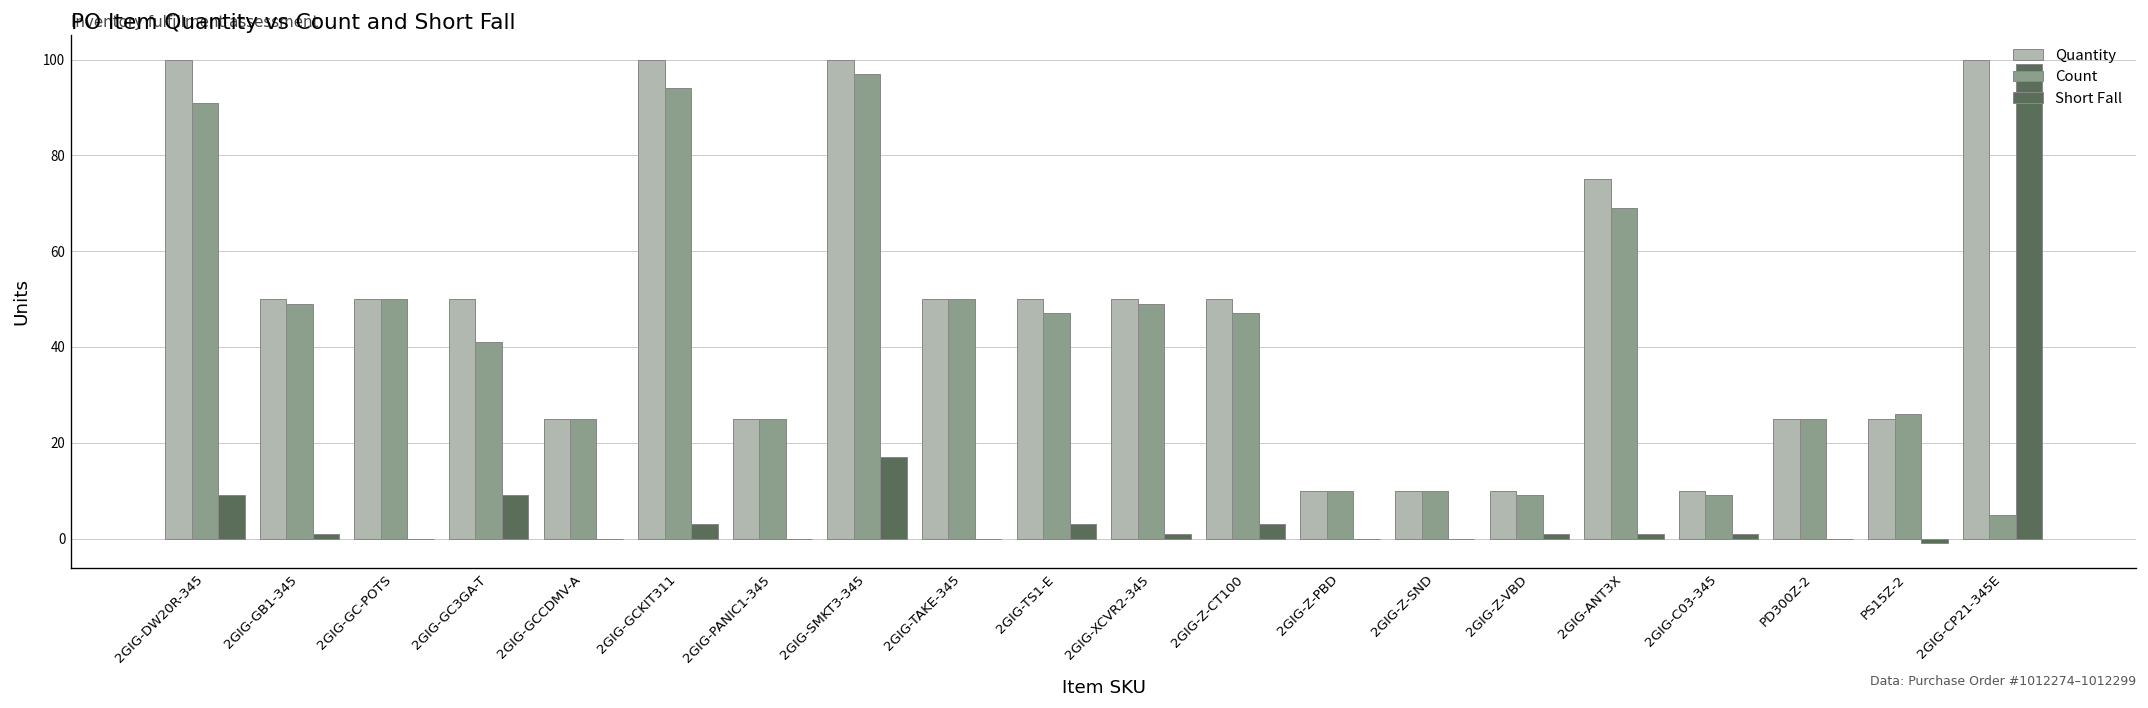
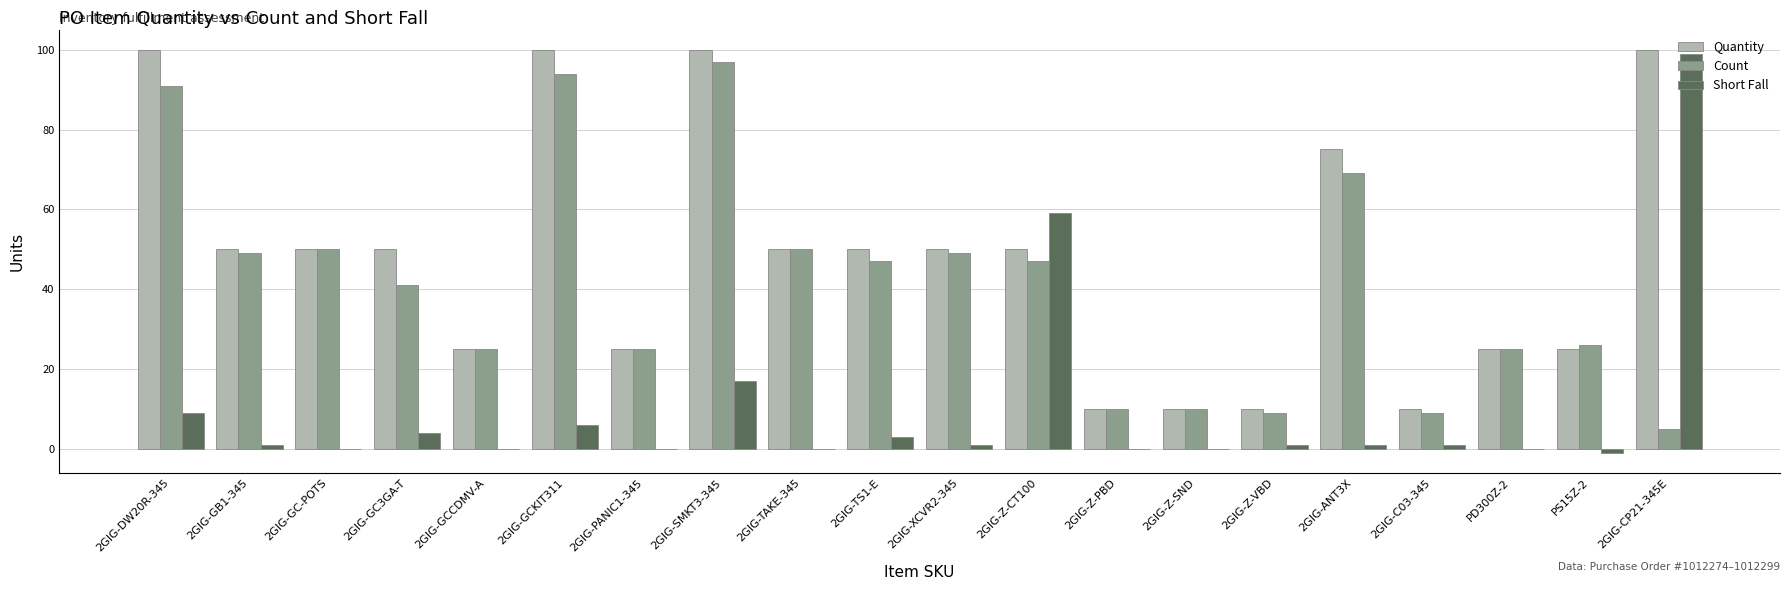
Short Fall, 2GIG-GC3GA-T: 9 -> 4
Short Fall, 2GIG-GCKIT311: 3 -> 6
Short Fall, 2GIG-Z-CT100: 3 -> 59
